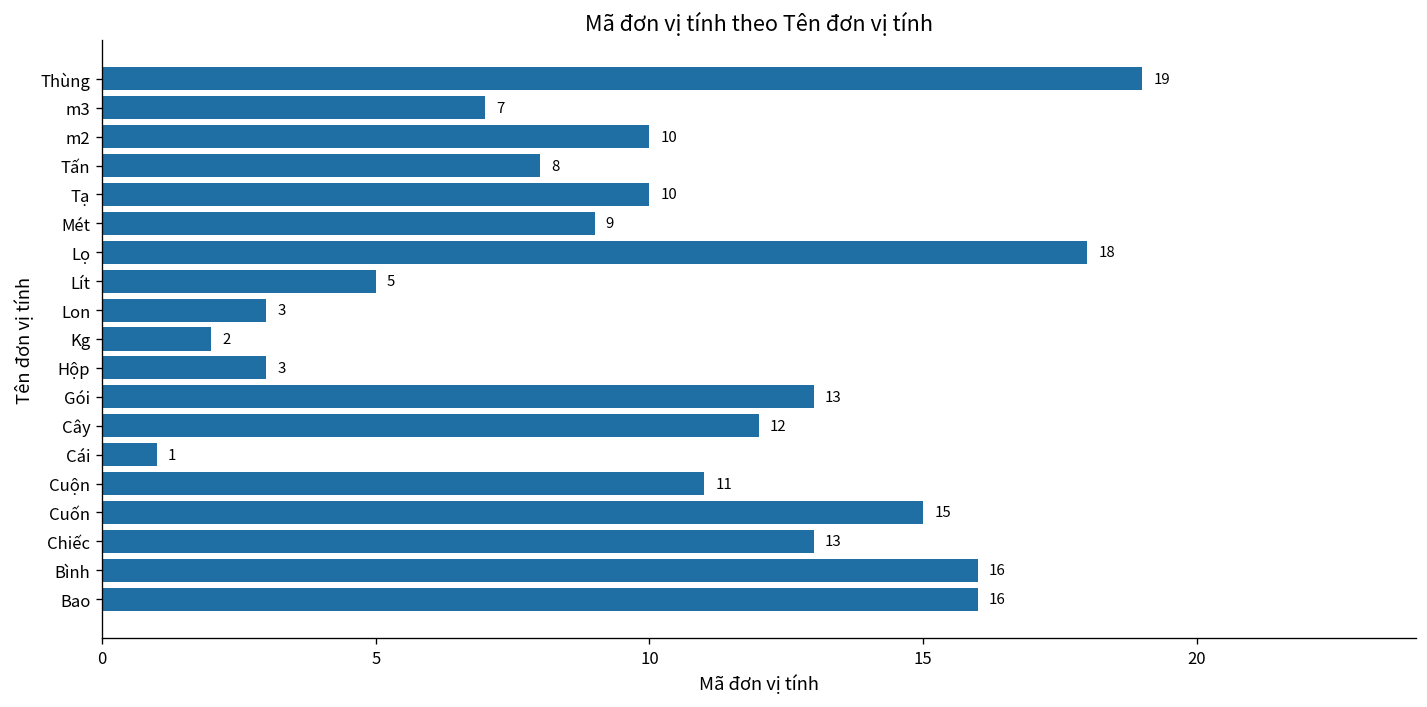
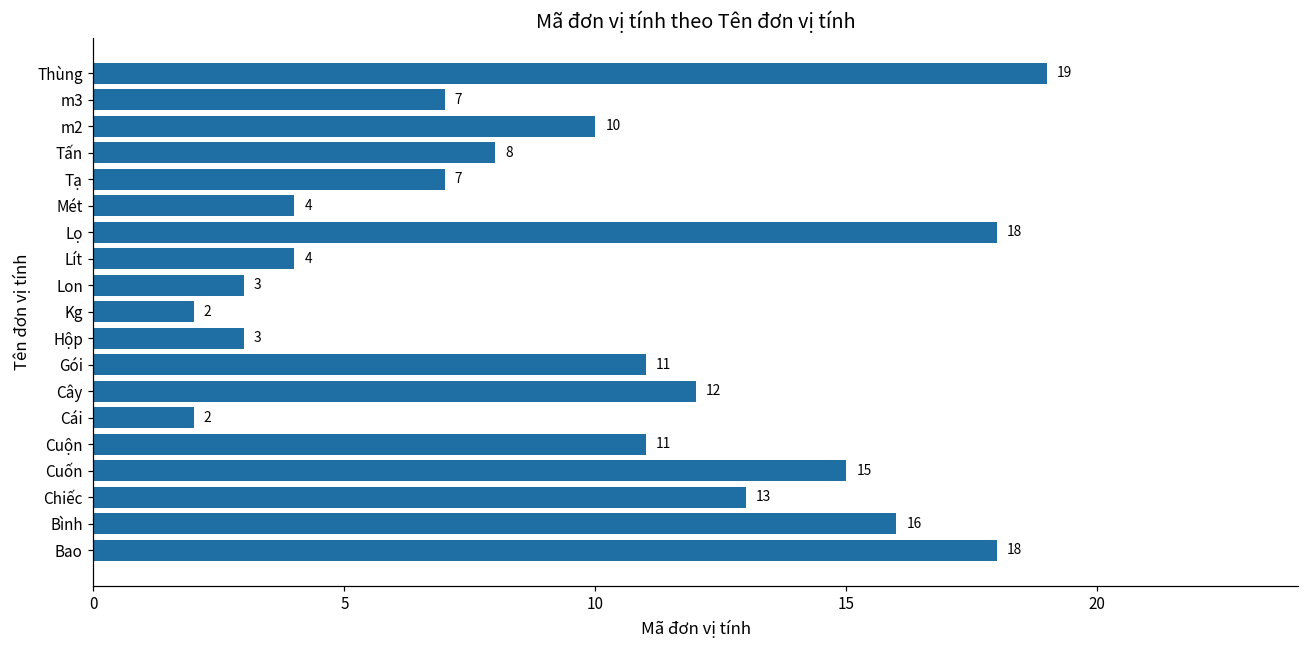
Tạ: 10 -> 7
Mét: 9 -> 4
Lít: 5 -> 4
Gói: 13 -> 11
Cái: 1 -> 2
Bao: 16 -> 18
